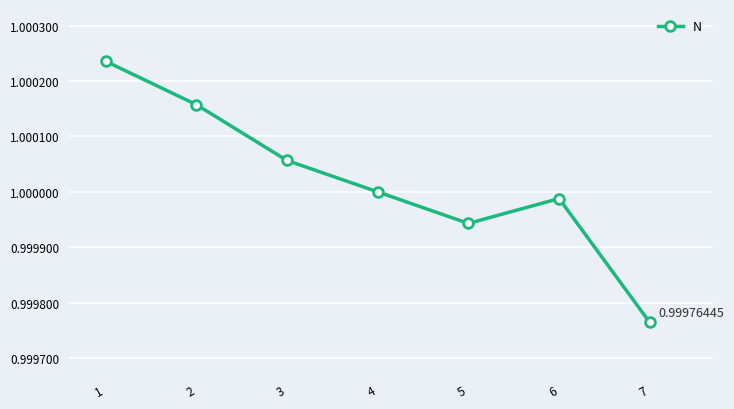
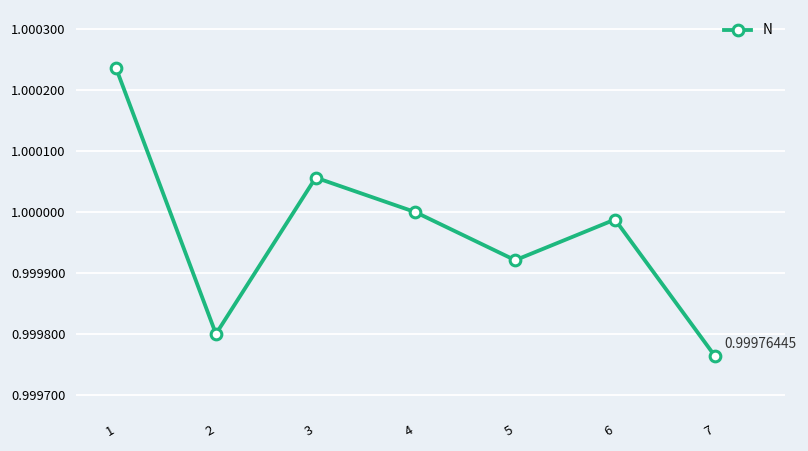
2: 1.00016 -> 0.99980
5: 0.99994 -> 0.99992
